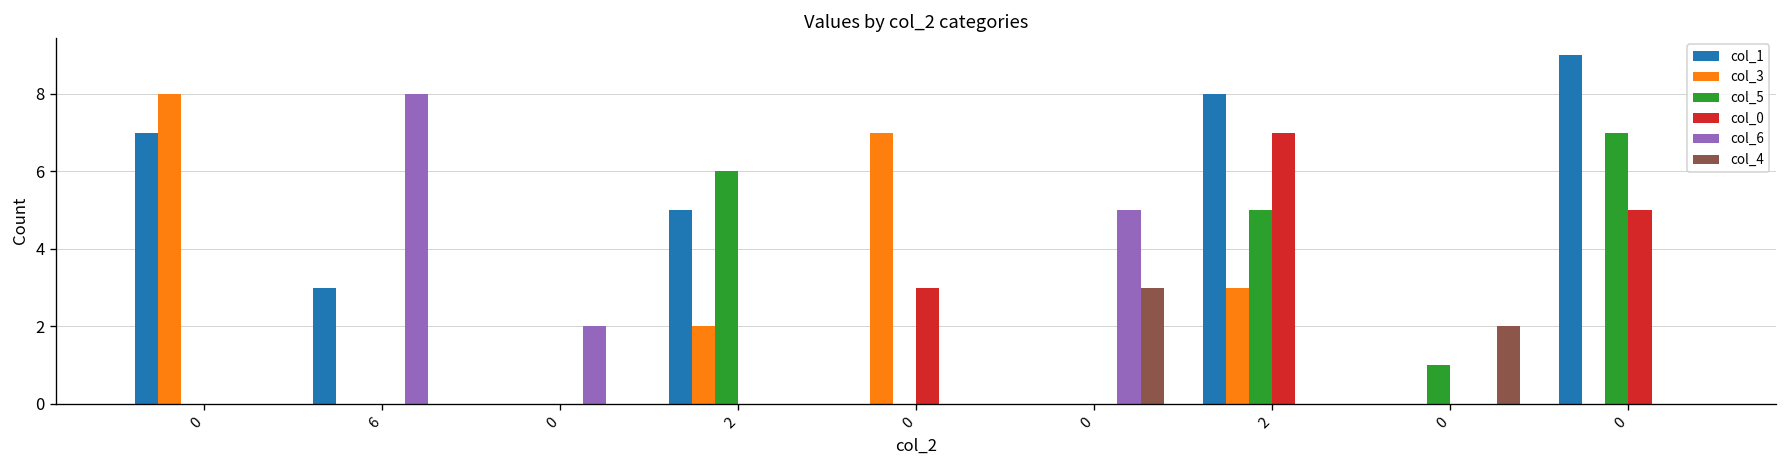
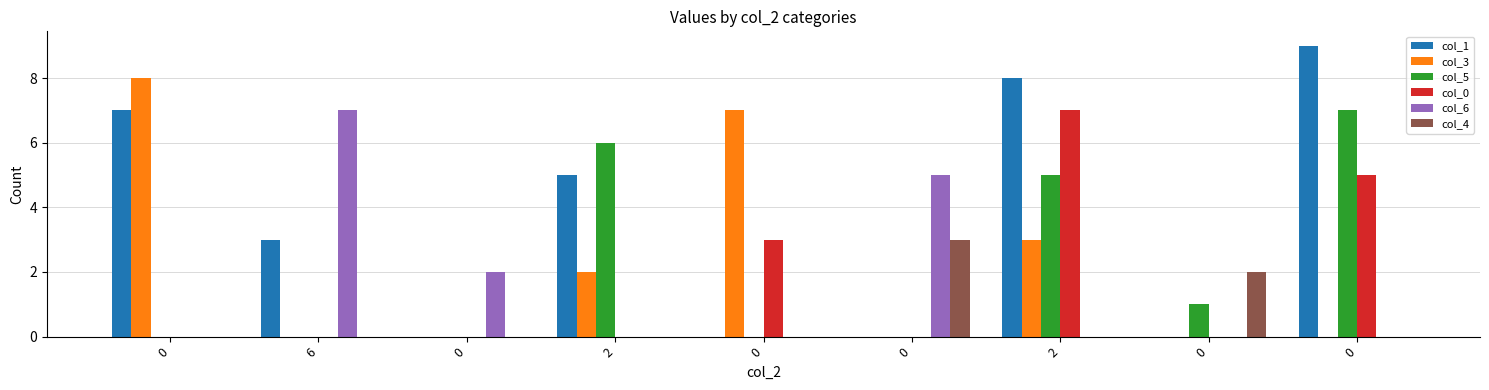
col_6, 6: 8 -> 7
